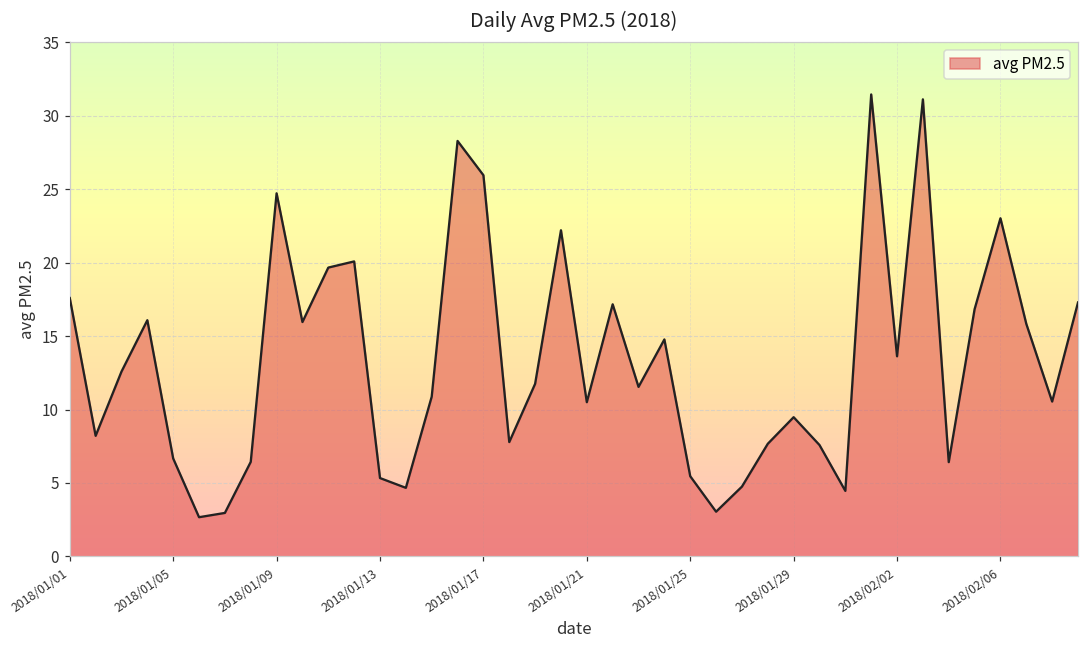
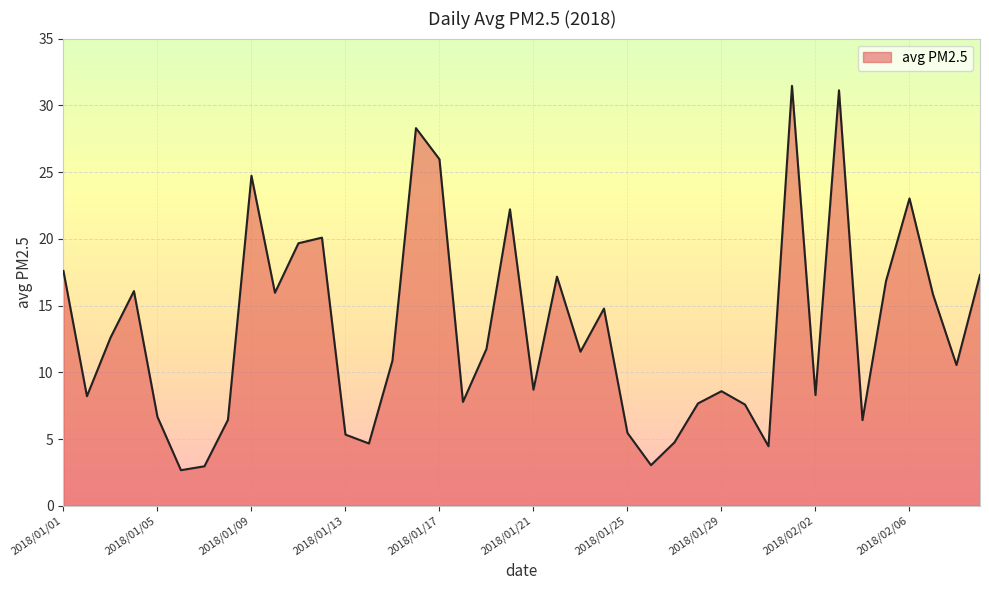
2018/01/21: 10.5 -> 8.7
2018/01/29: 9.5 -> 8.6
2018/02/02: 13.6 -> 8.3
